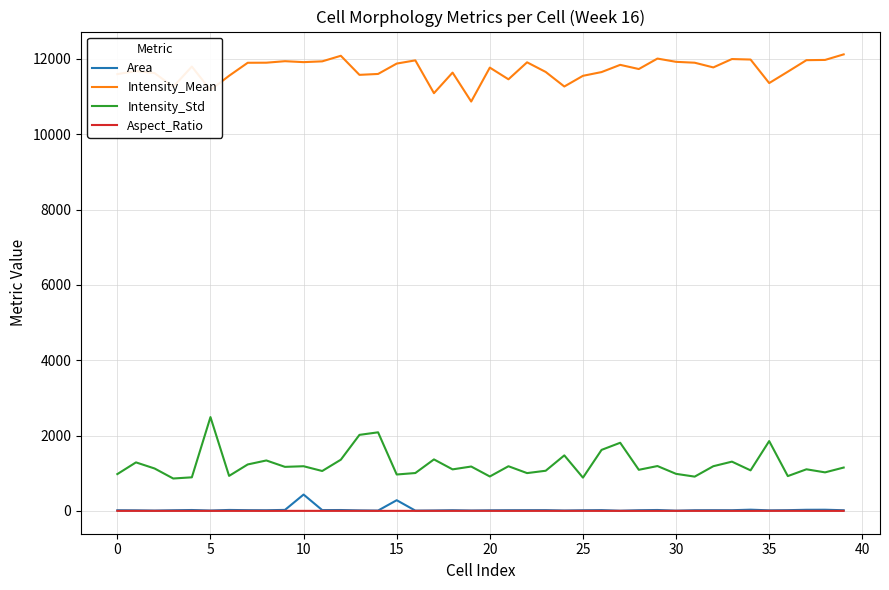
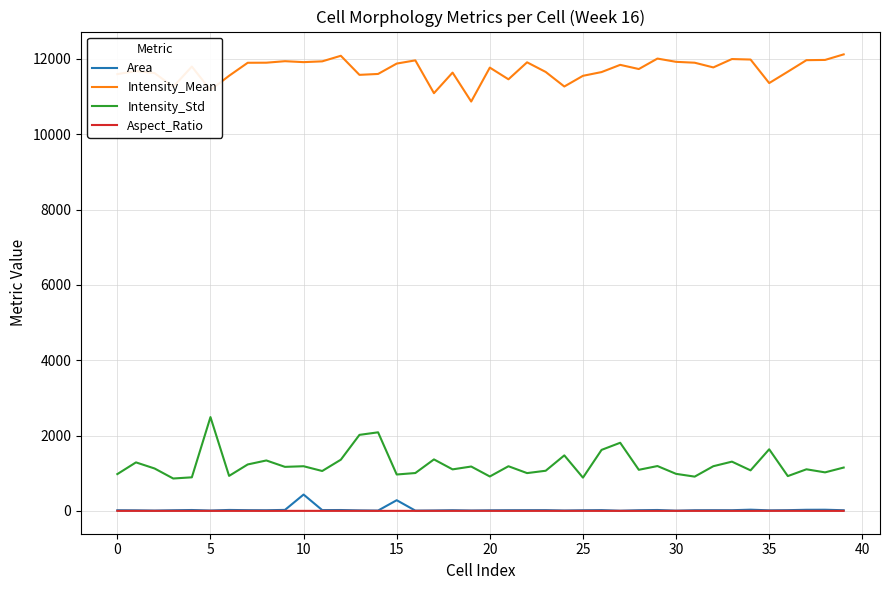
Intensity_Std, 35: 1900 -> 1600
